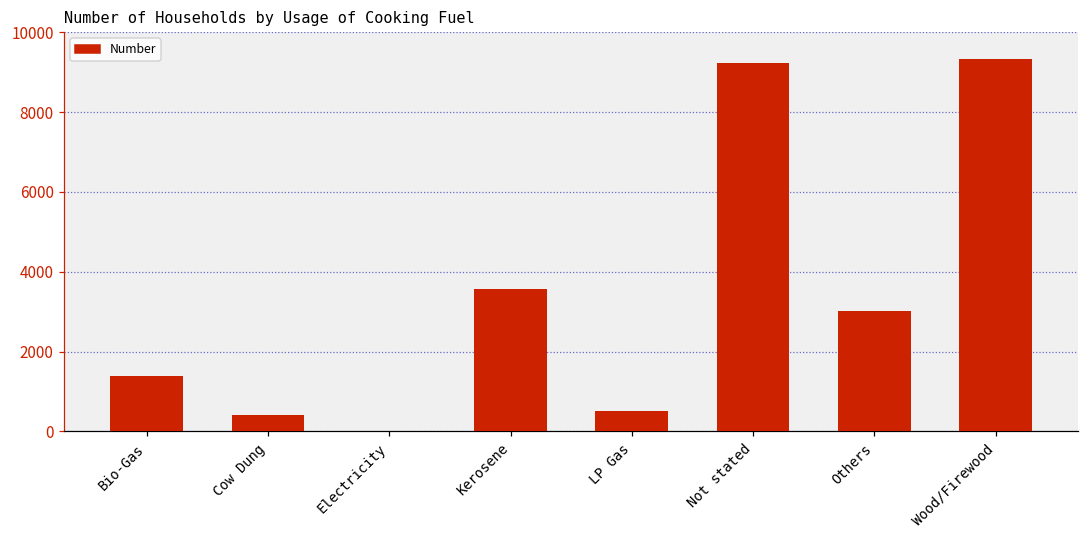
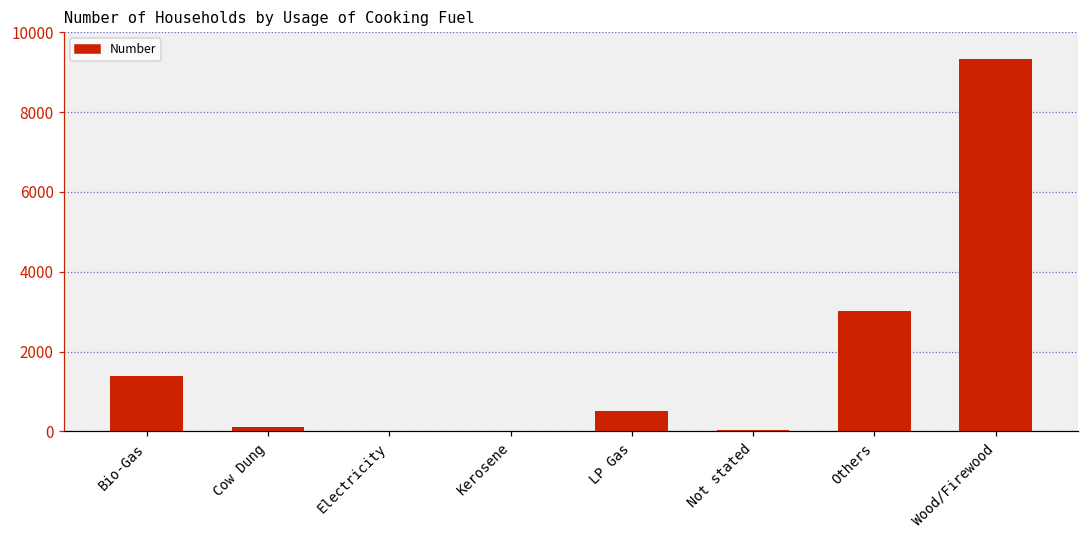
Cow Dung: 400 -> 100
Kerosene: 3600 -> 0
Not stated: 9200 -> 0
